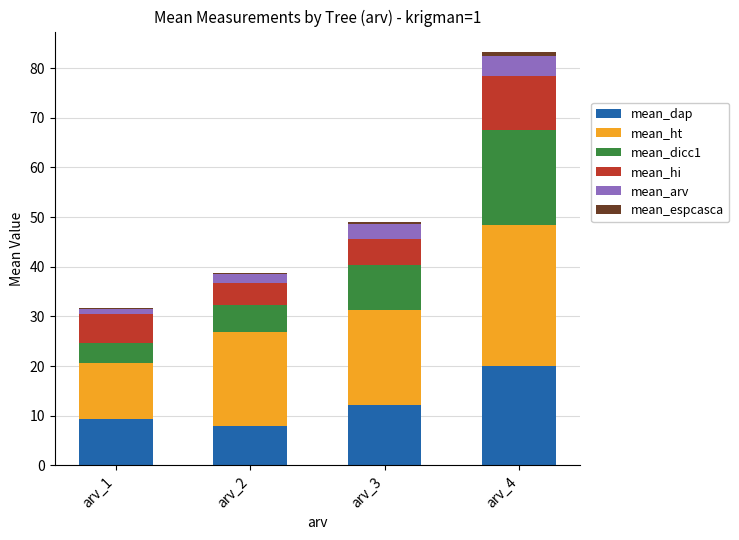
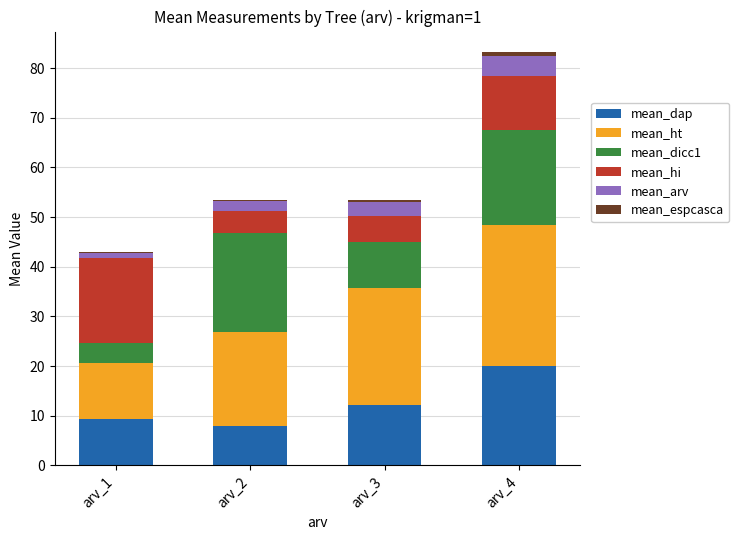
mean_hi, arv_1: 6 -> 17
mean_dicc1, arv_2: 5 -> 20
mean_ht, arv_3: 19 -> 24
